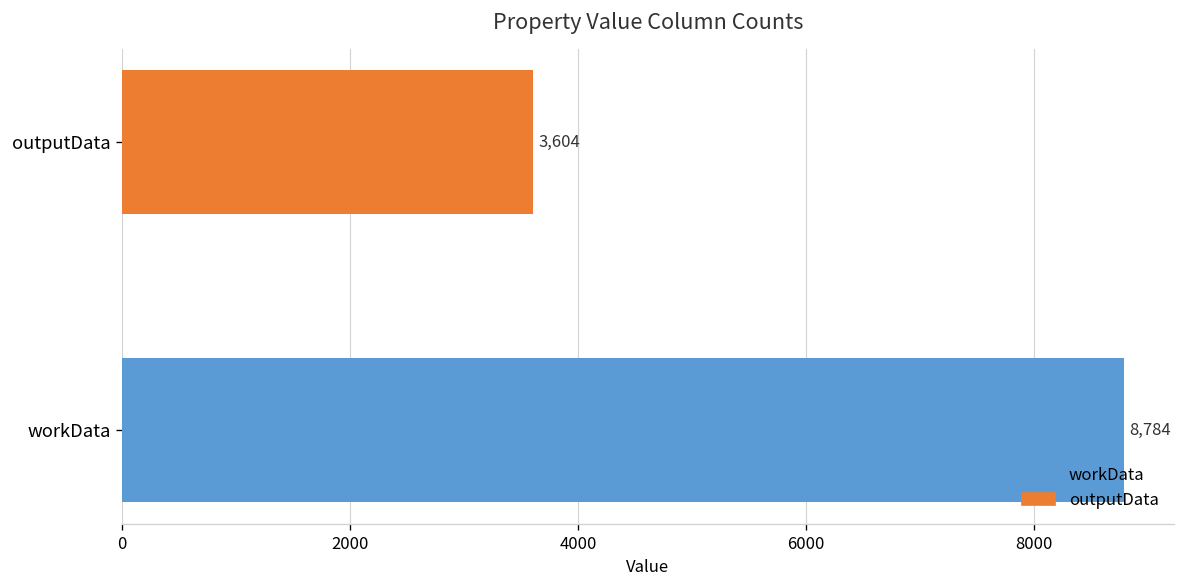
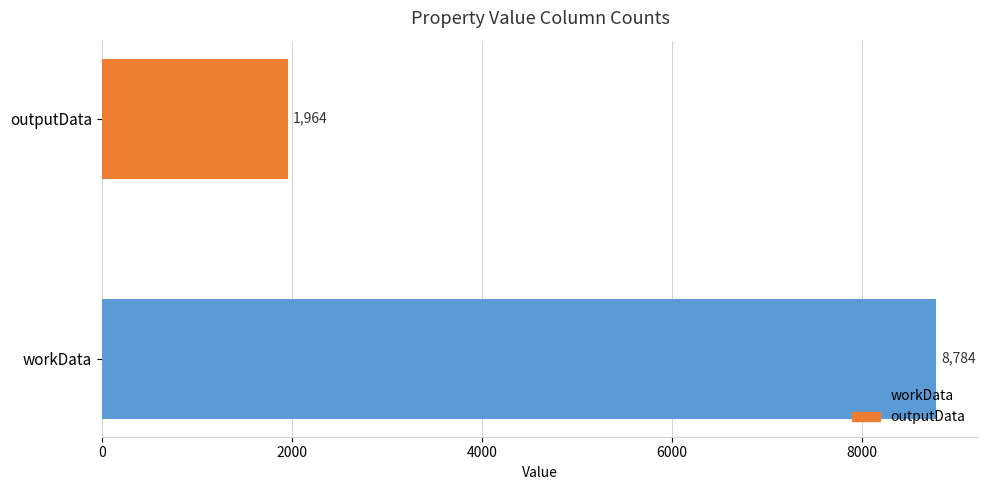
outputData: 3,604 -> 1,964
